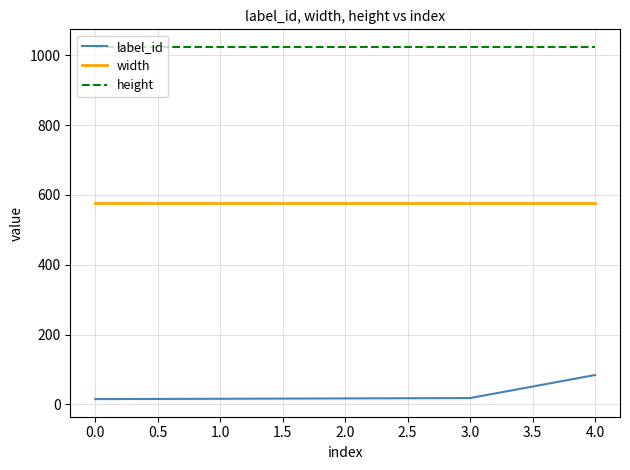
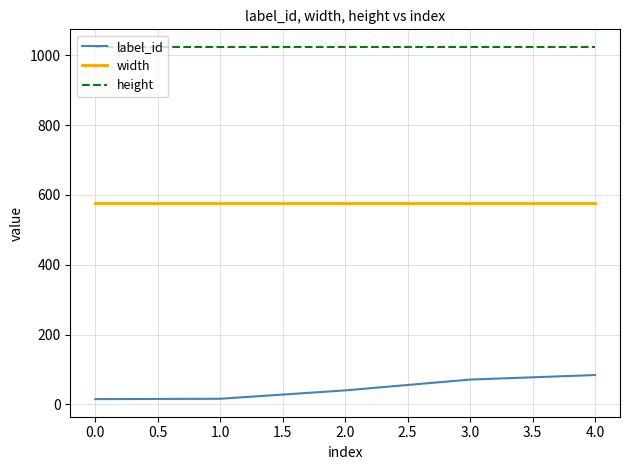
label_id, 2.0: 20 -> 40
label_id, 3.0: 20 -> 70
